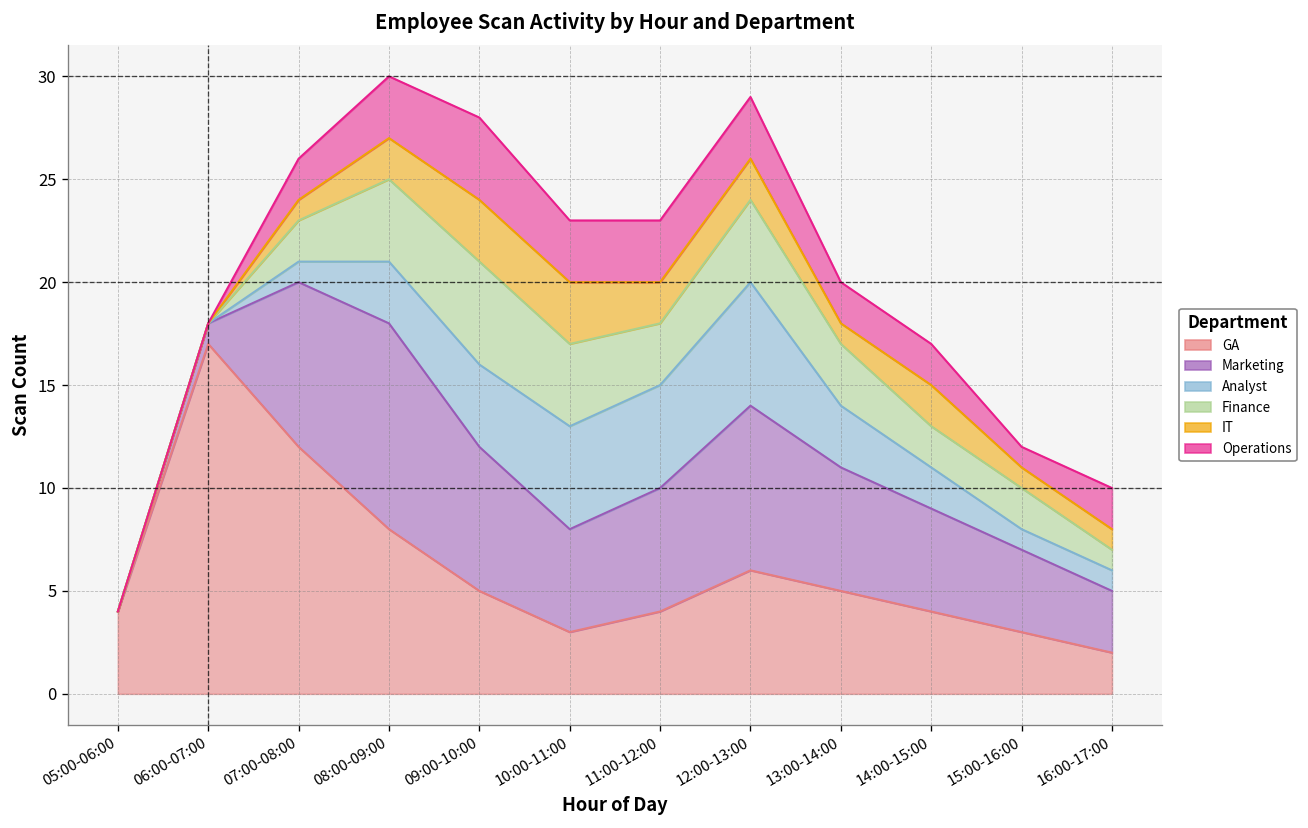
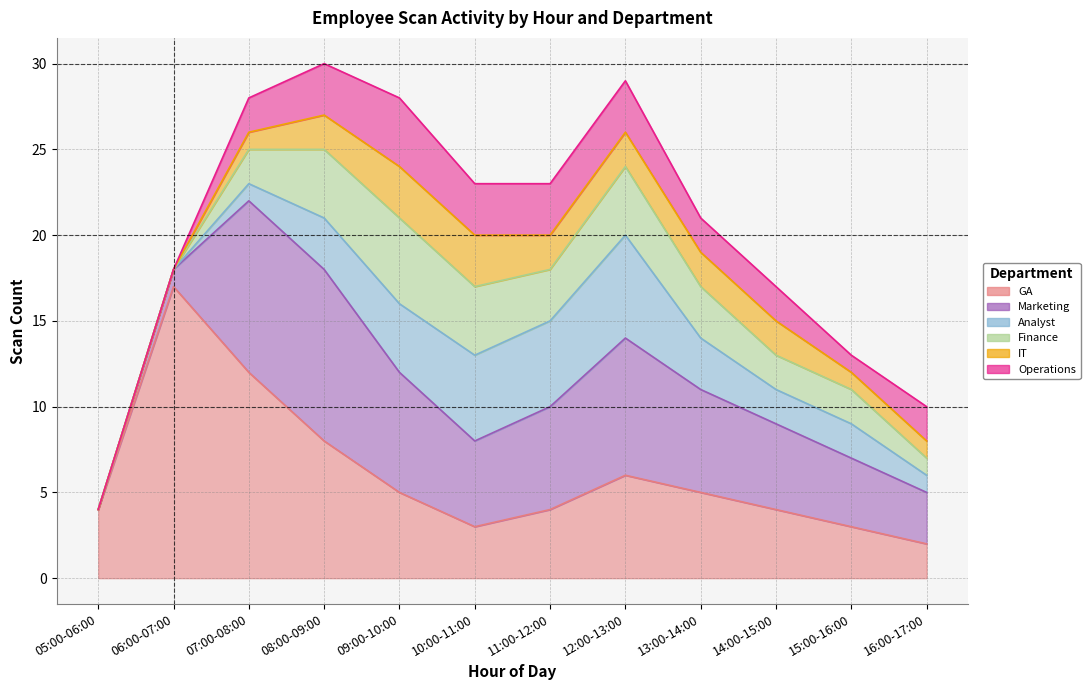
Marketing, 07:00-08:00: 8 -> 10
IT, 13:00-14:00: 1 -> 2
Analyst, 15:00-16:00: 1 -> 2
